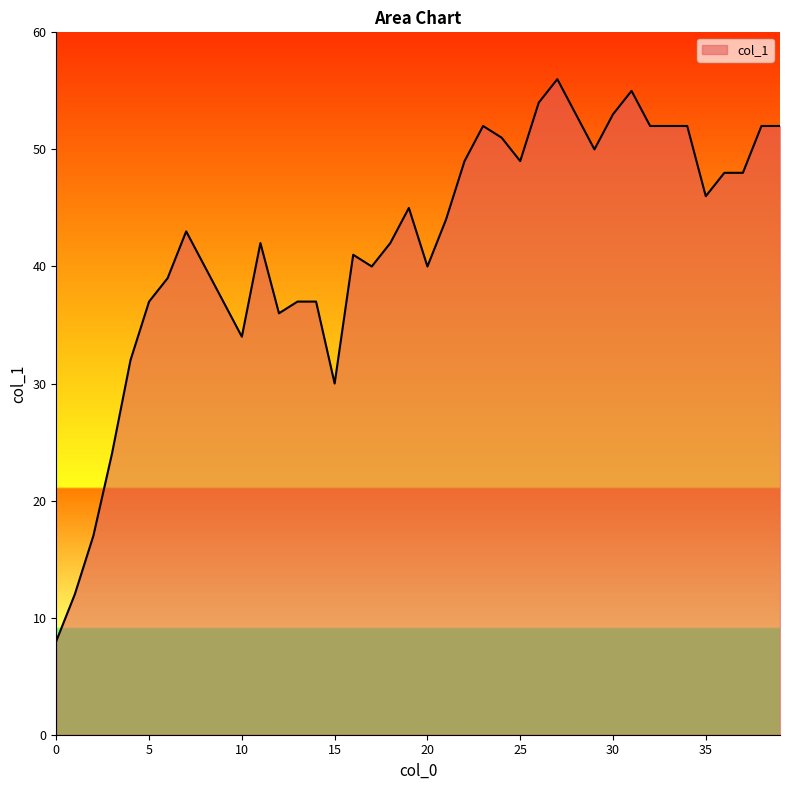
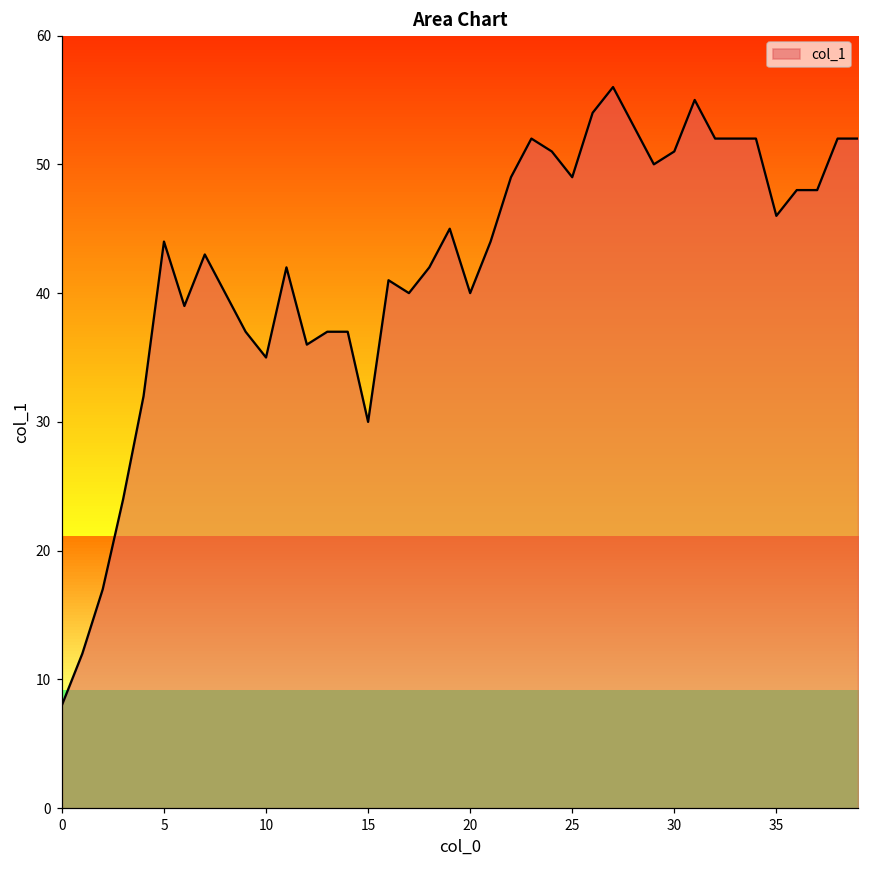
5: 37 -> 44
10: 34 -> 35
30: 53 -> 51
